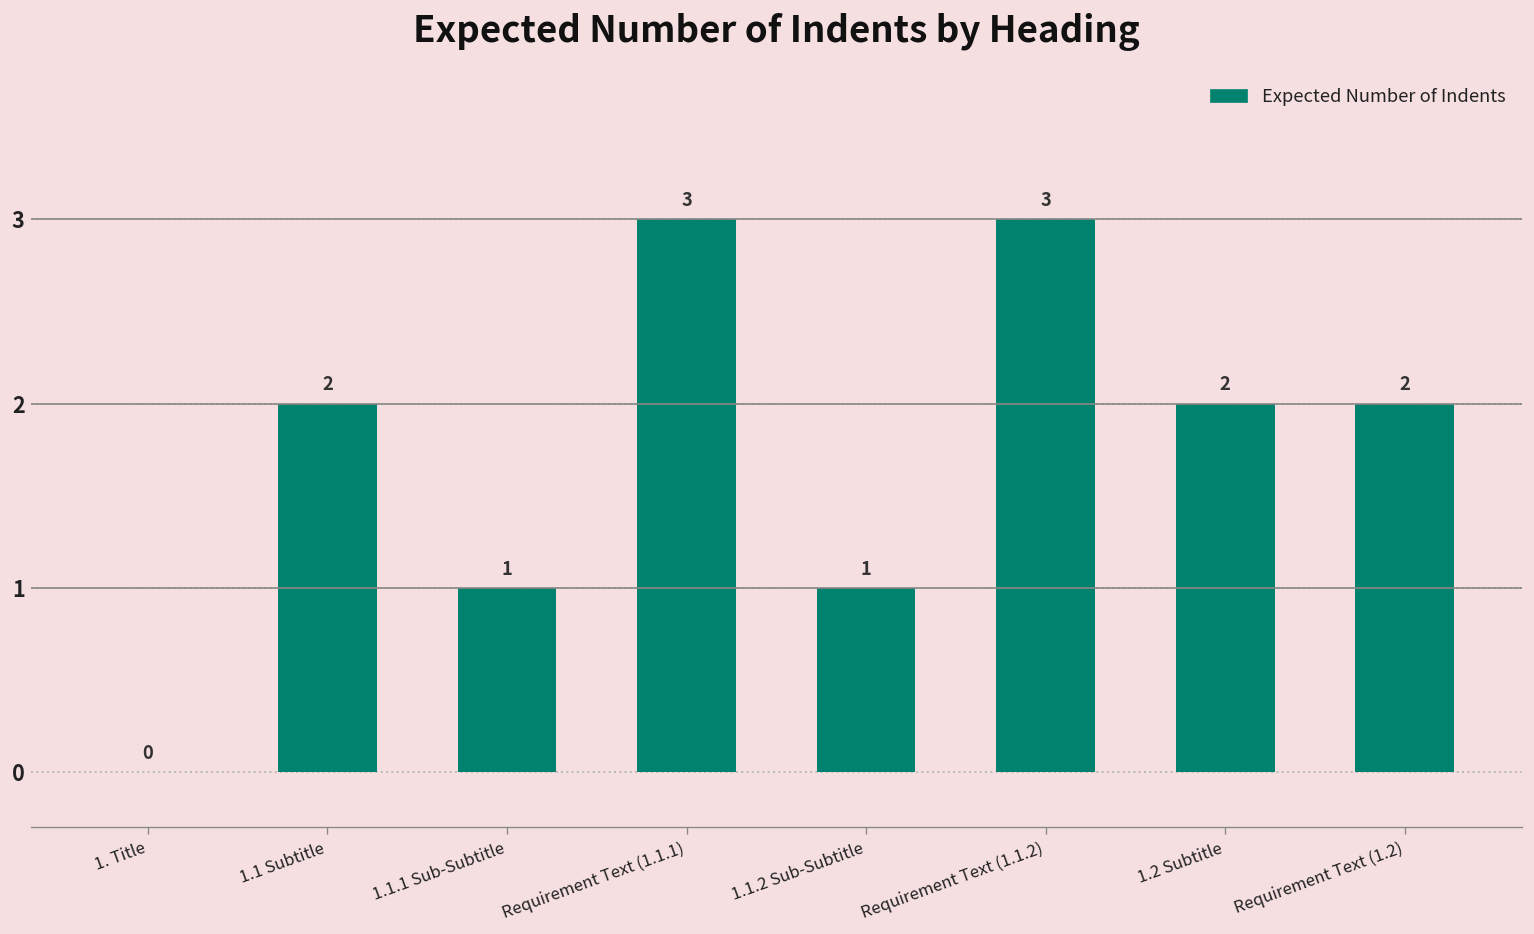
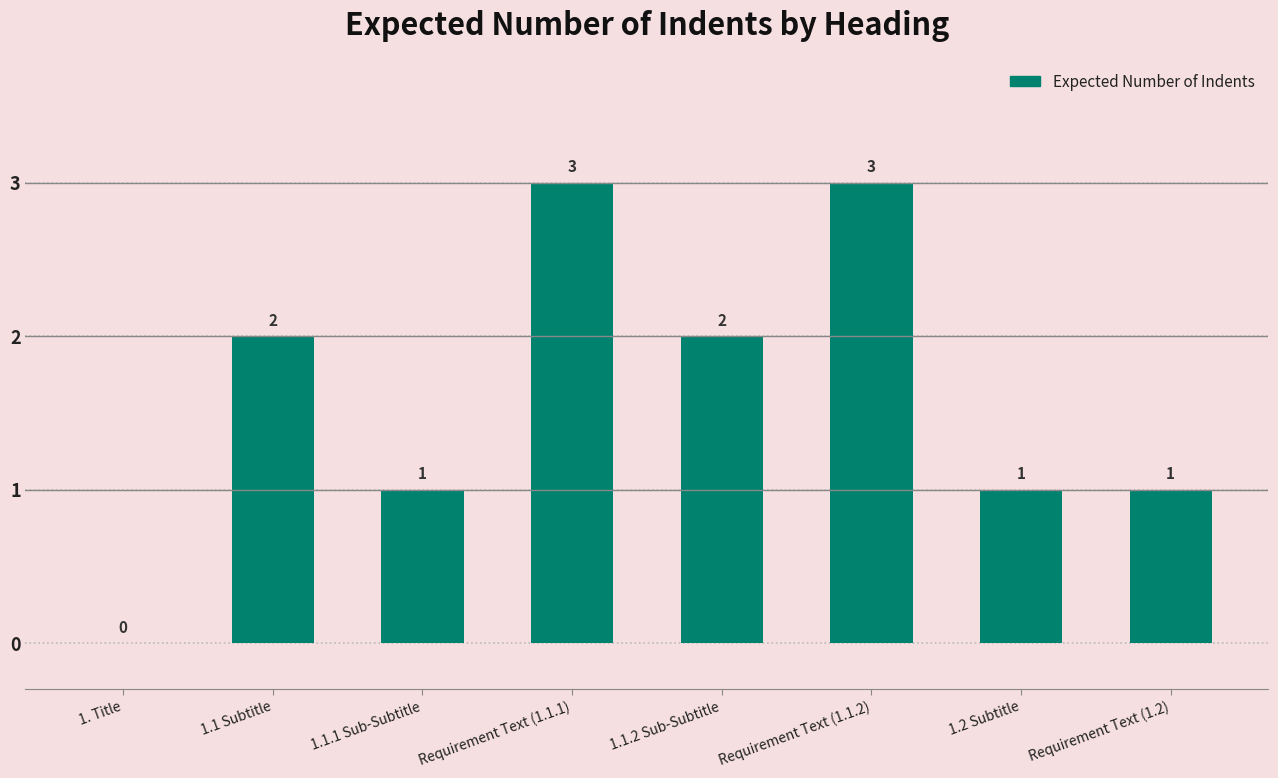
1.1.2 Sub-Subtitle: 1 -> 2
1.2 Subtitle: 2 -> 1
Requirement Text (1.2): 2 -> 1
